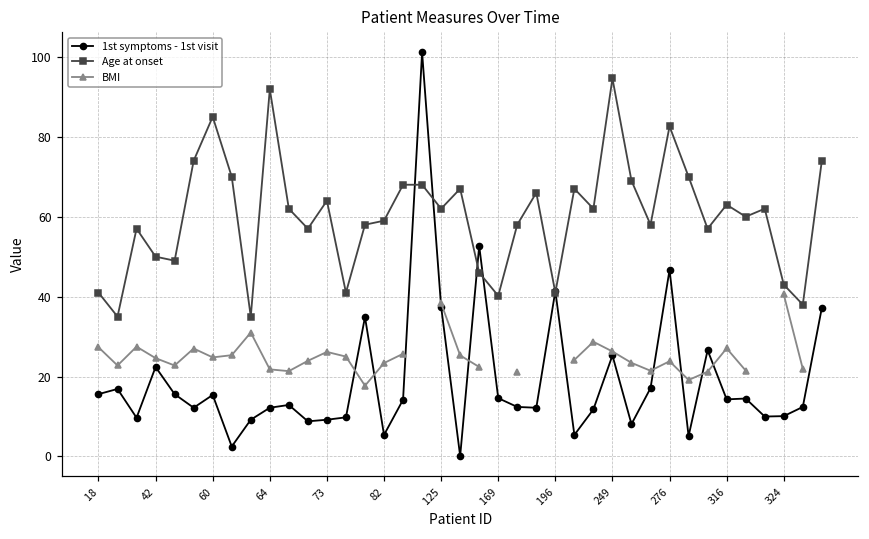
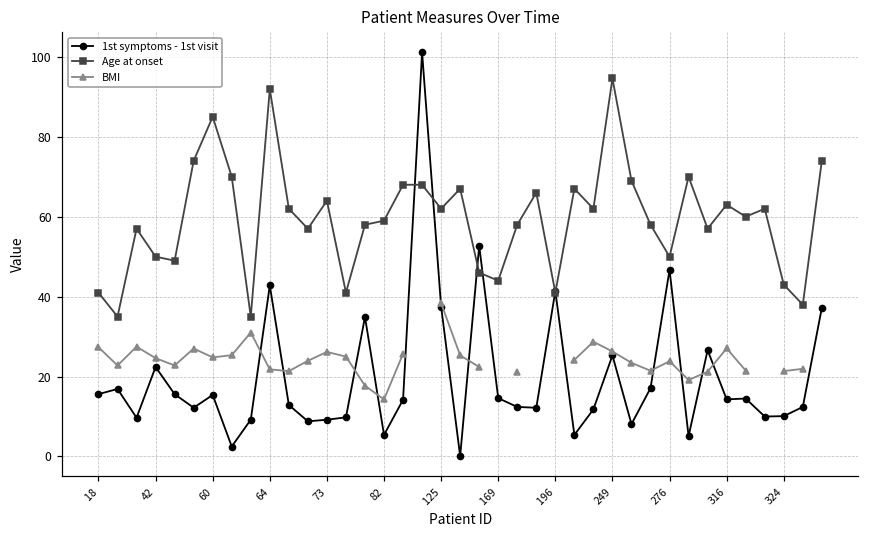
1st symptoms - 1st visit, 64: 12 -> 43
BMI, 82: 23 -> 14
Age at onset, 169: 40 -> 44
Age at onset, 276: 83 -> 50
BMI, 324: 41 -> 21
